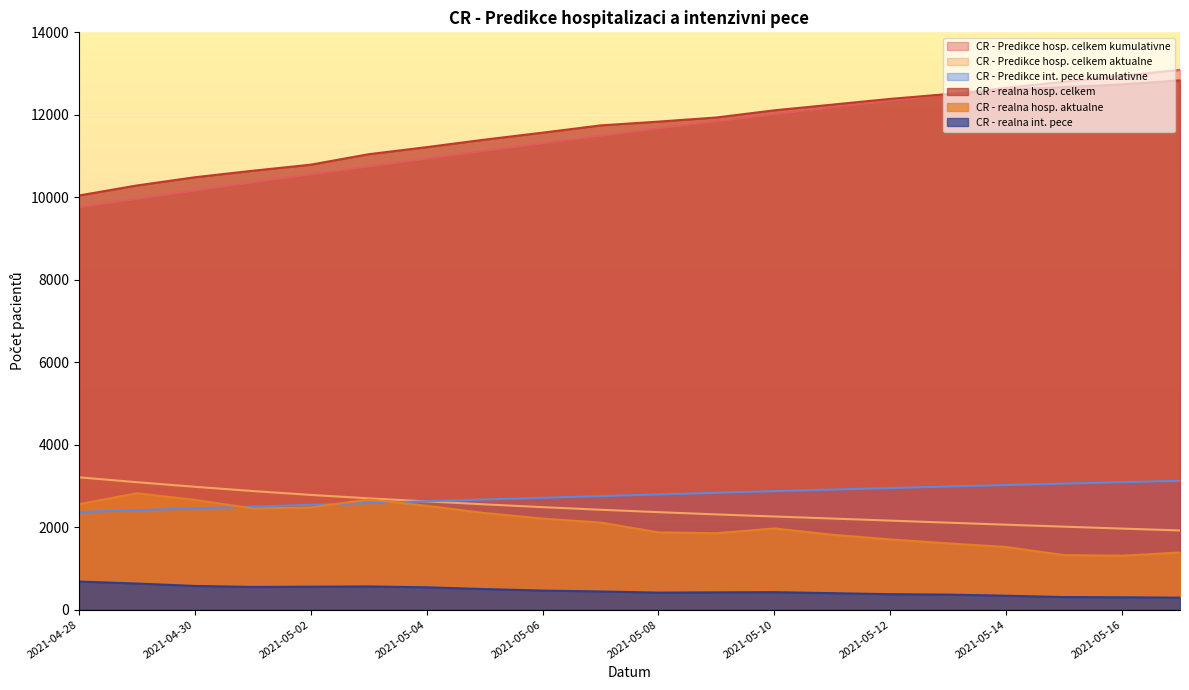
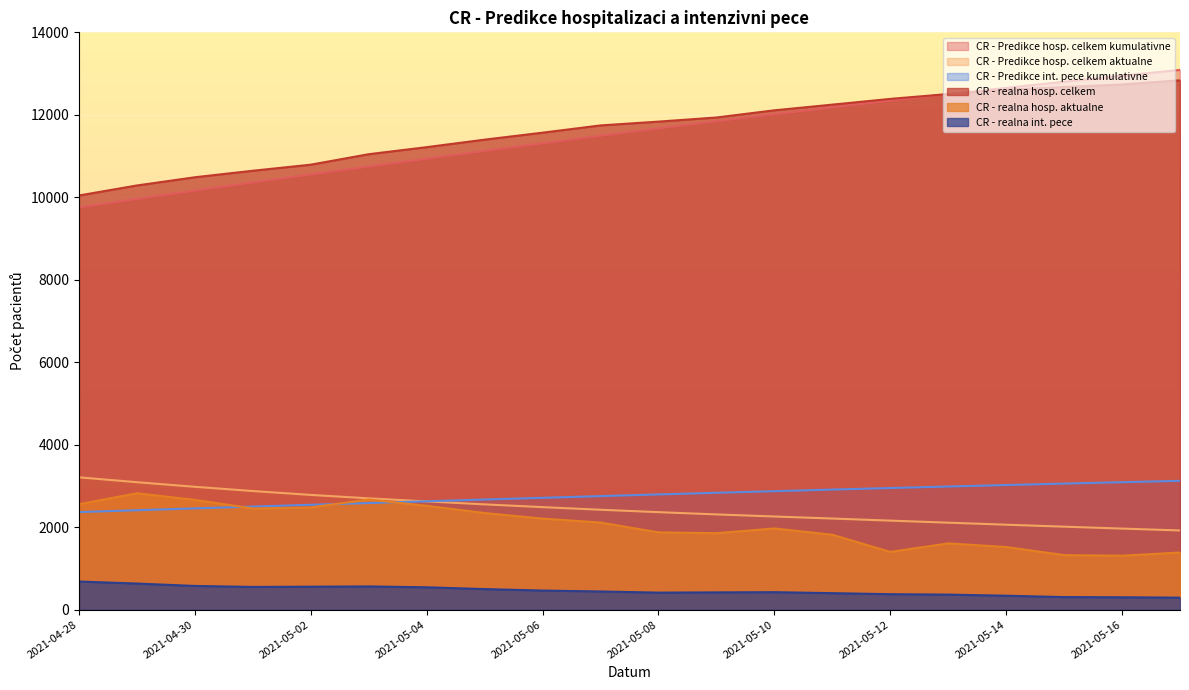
CR - realna hosp. aktualne, 2021-05-12: 1700 -> 1400
